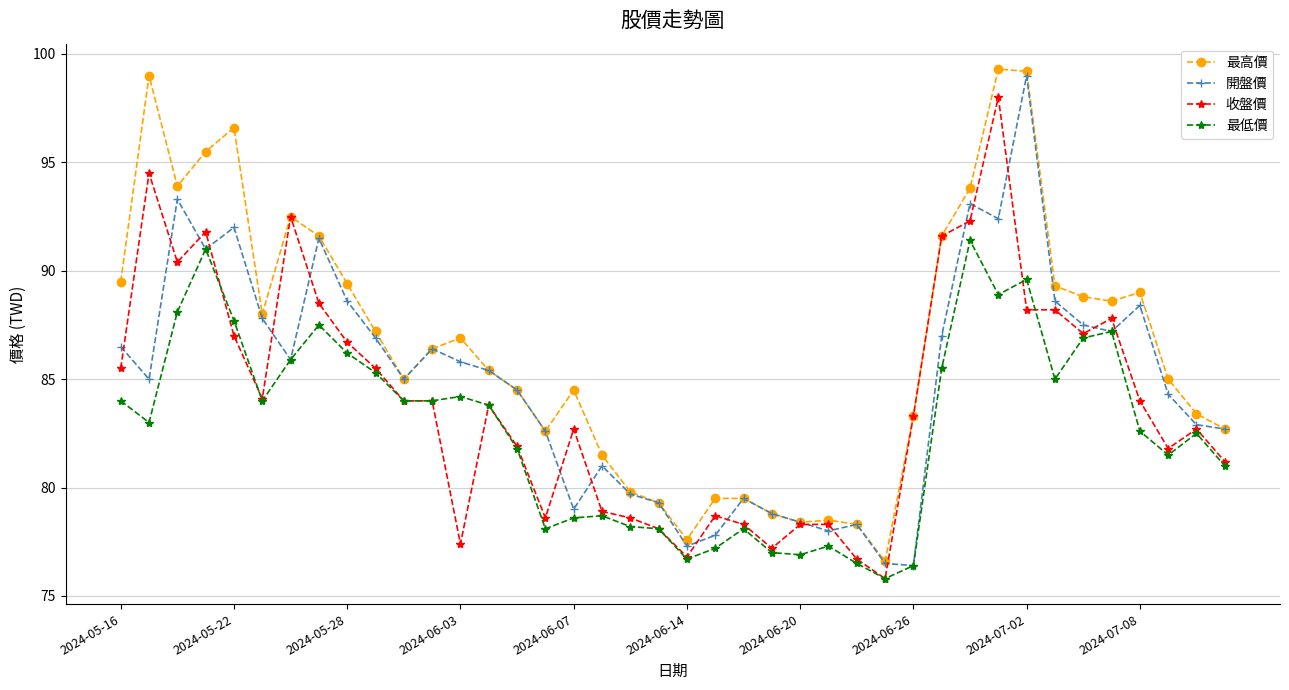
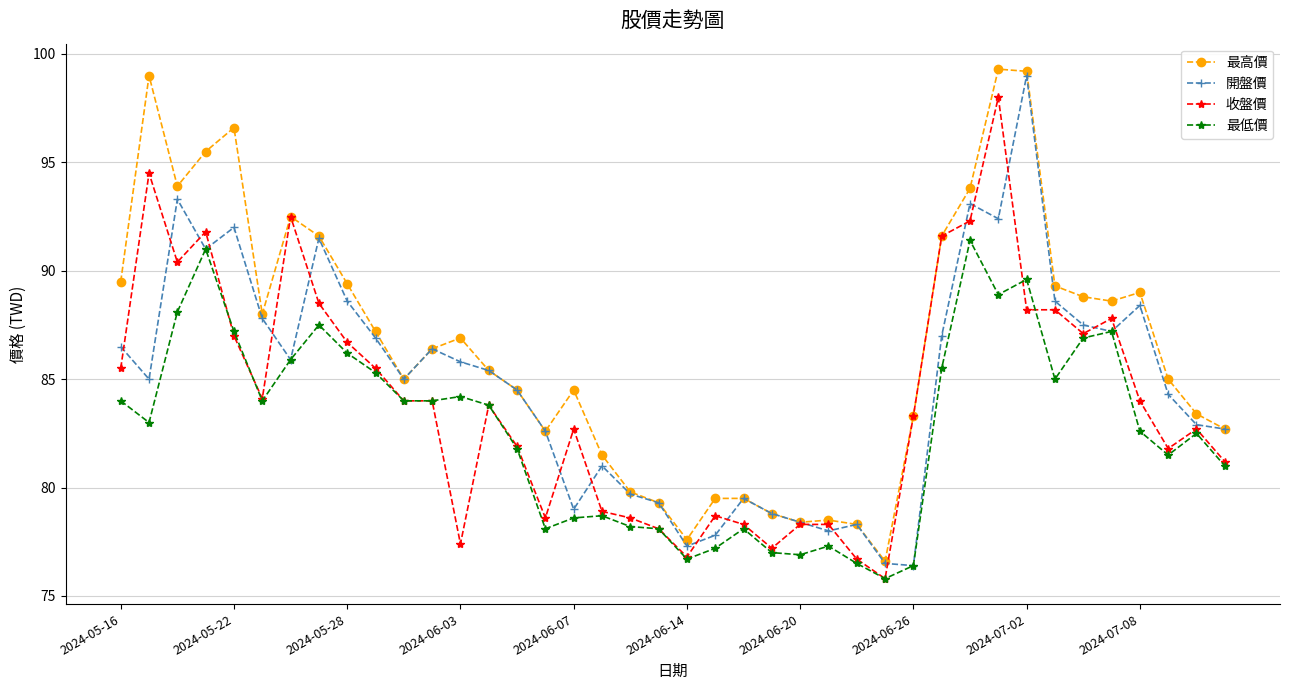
最低價, 2024-05-22: 87.7 -> 87.2
